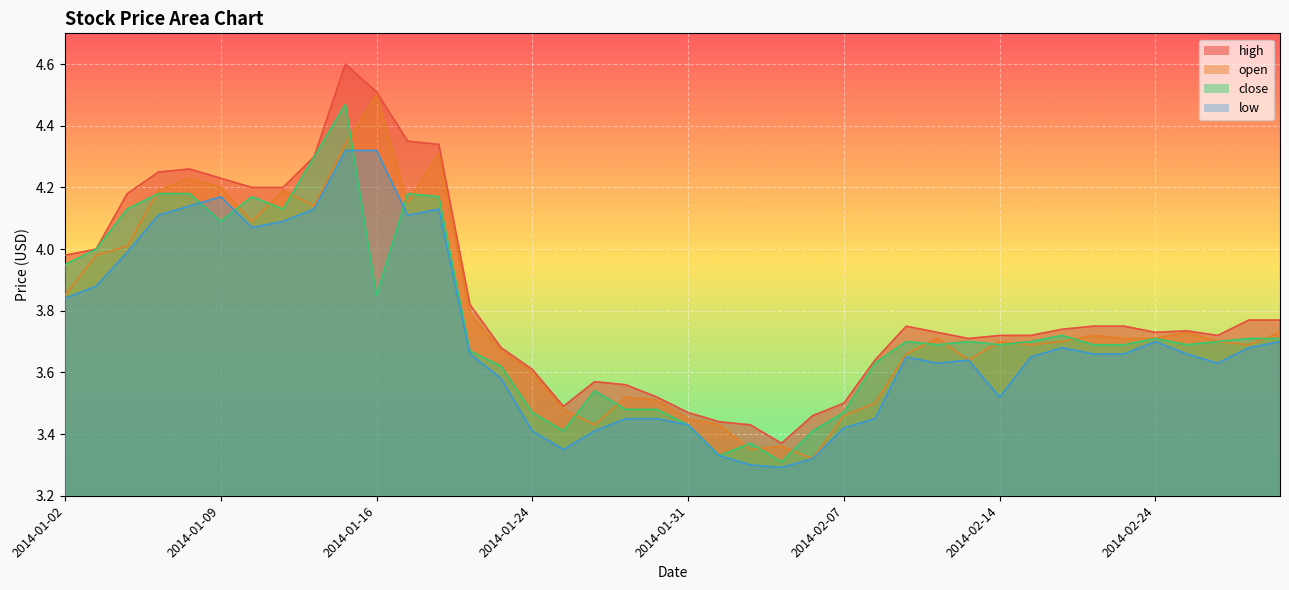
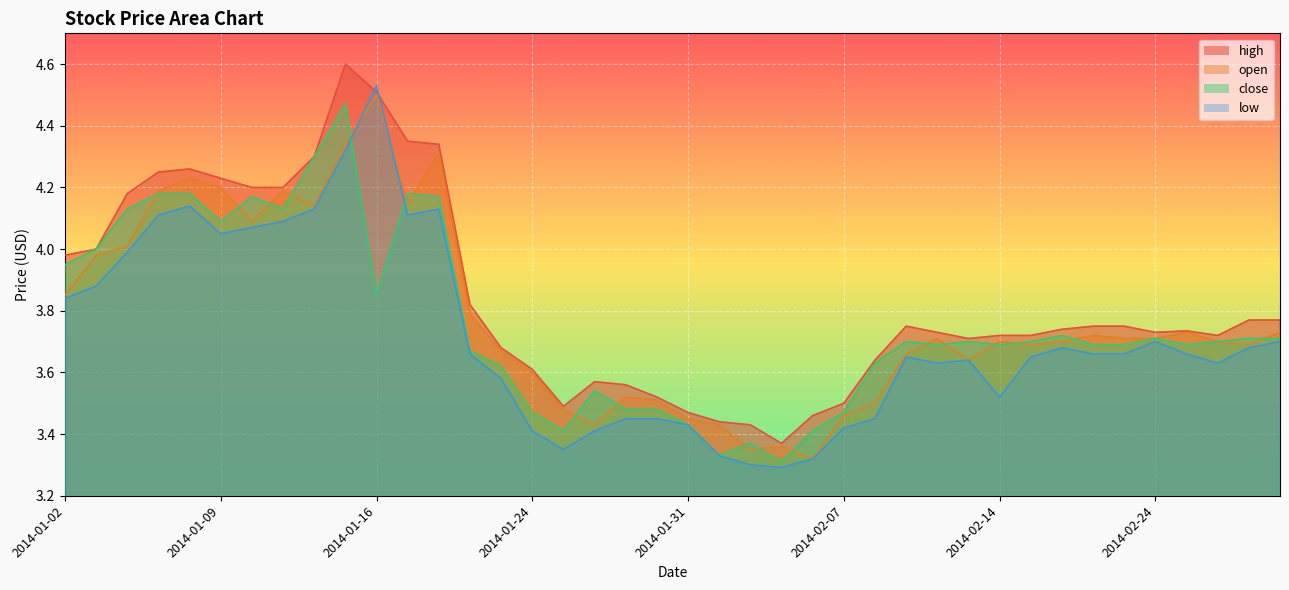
low, 2014-01-09: 4.17 -> 4.05
low, 2014-01-16: 4.32 -> 4.53
